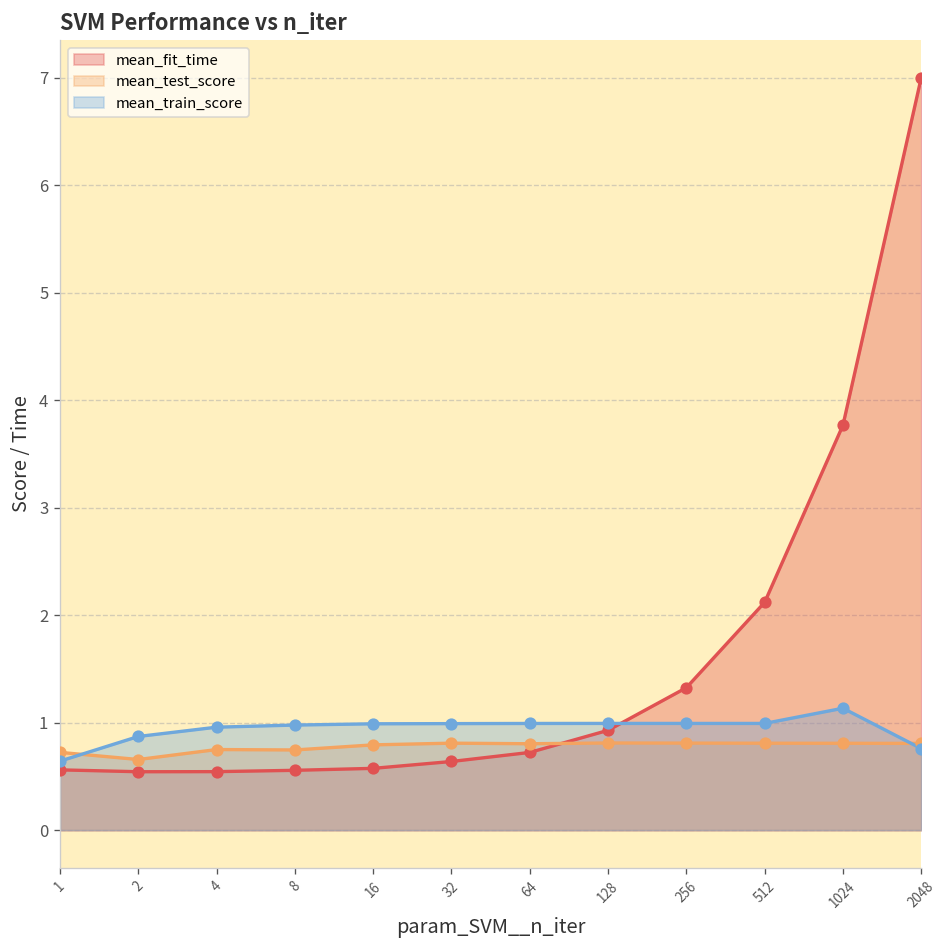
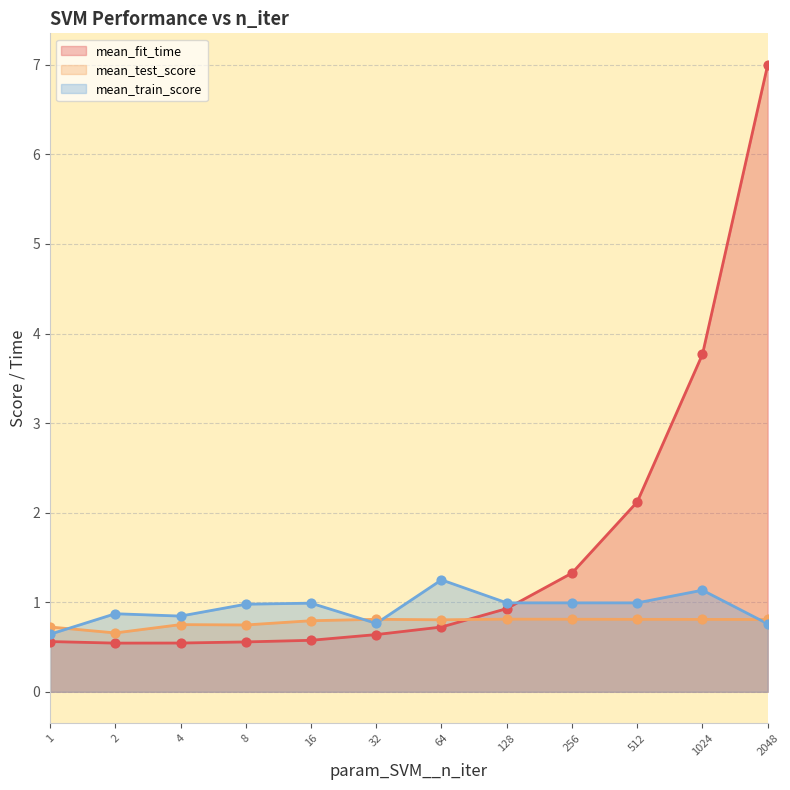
mean_train_score, 4: 1.0 -> 0.8
mean_train_score, 32: 1.0 -> 0.8
mean_train_score, 64: 1.0 -> 1.2
